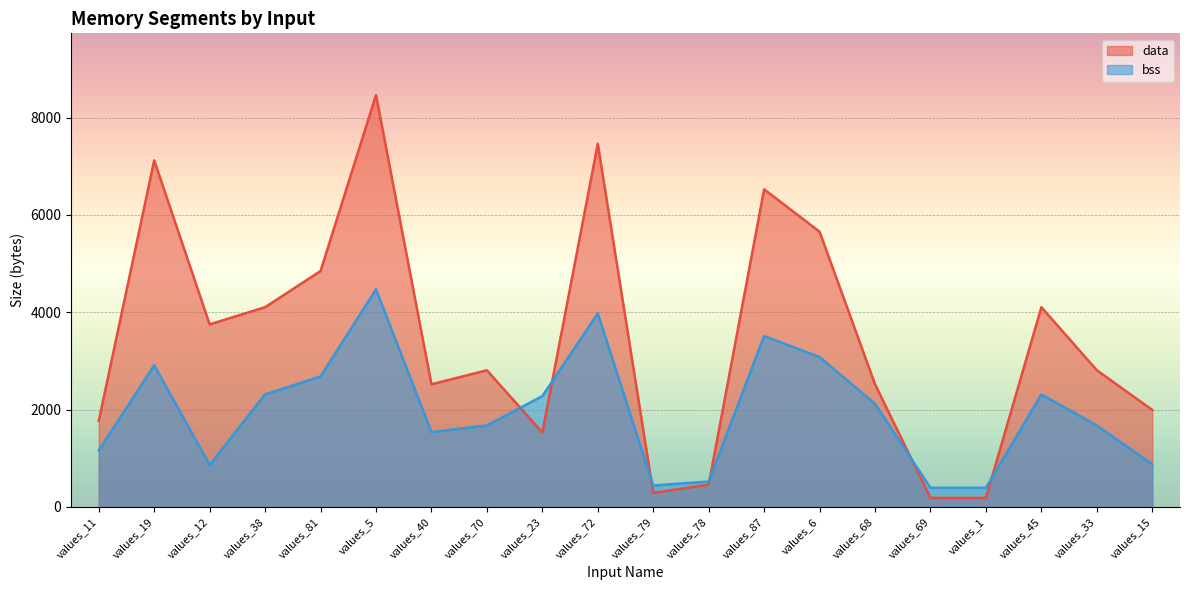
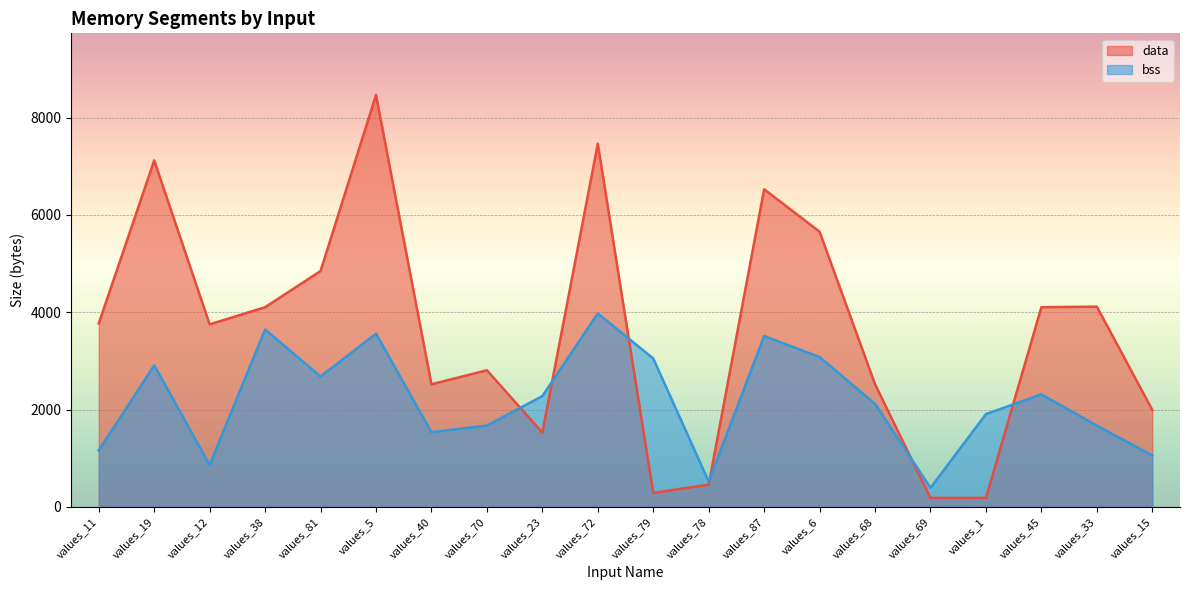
data, values_11: 1800 -> 3800
bss, values_38: 2300 -> 3600
bss, values_5: 4500 -> 3600
bss, values_79: 400 -> 3100
bss, values_1: 400 -> 1900
data, values_33: 2800 -> 4100
bss, values_15: 900 -> 1100
